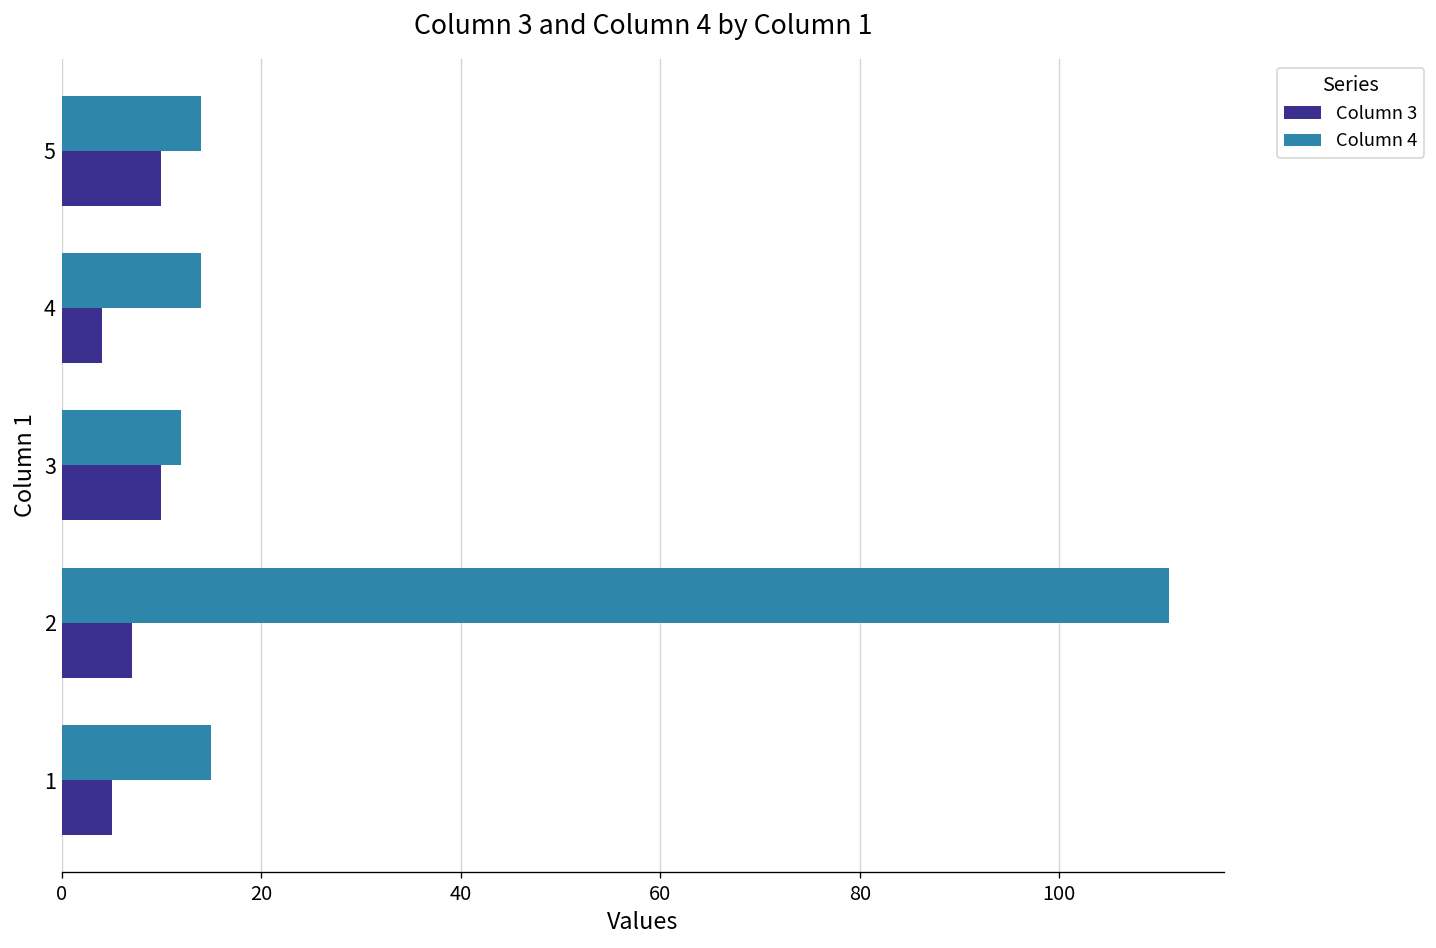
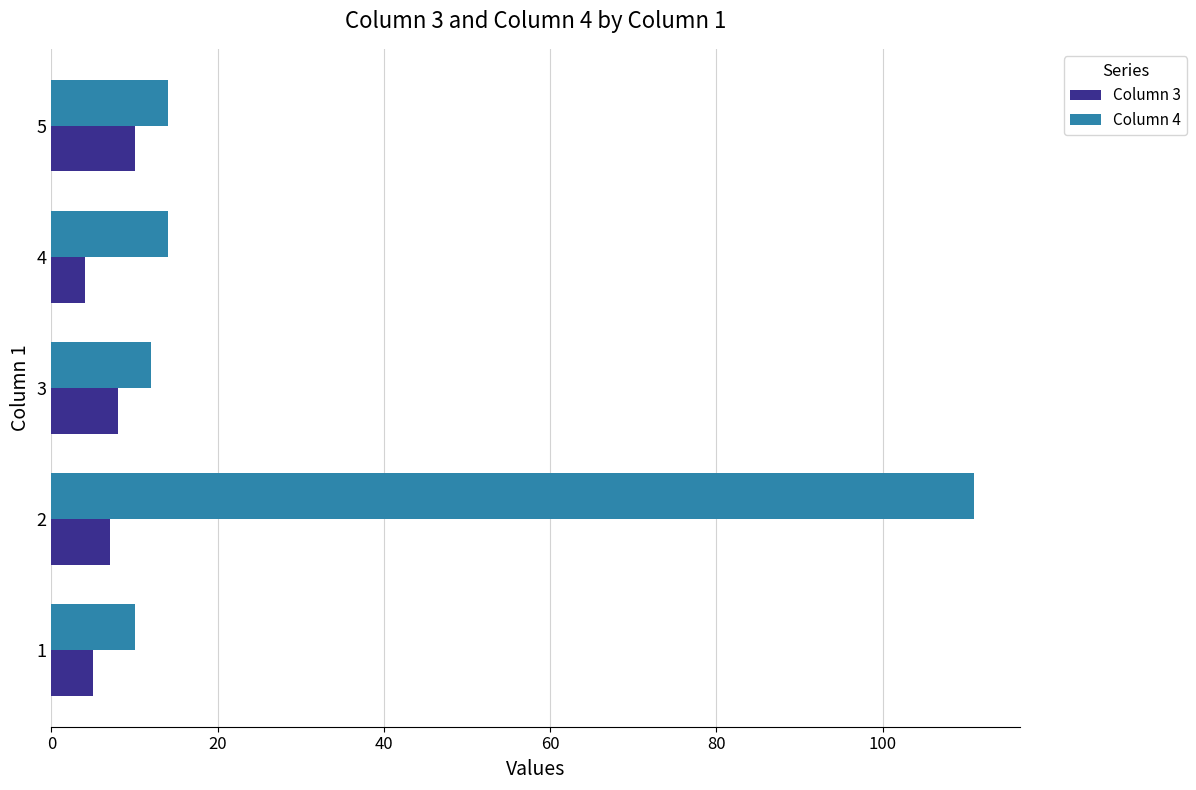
Column 3, 3: 10 -> 8
Column 4, 1: 15 -> 10
